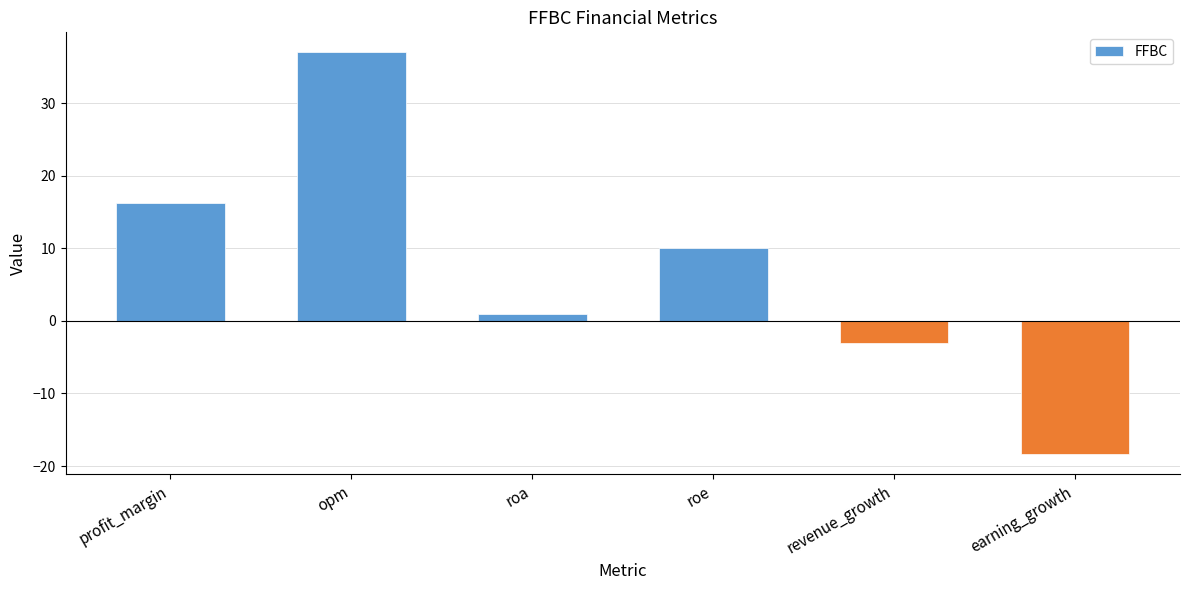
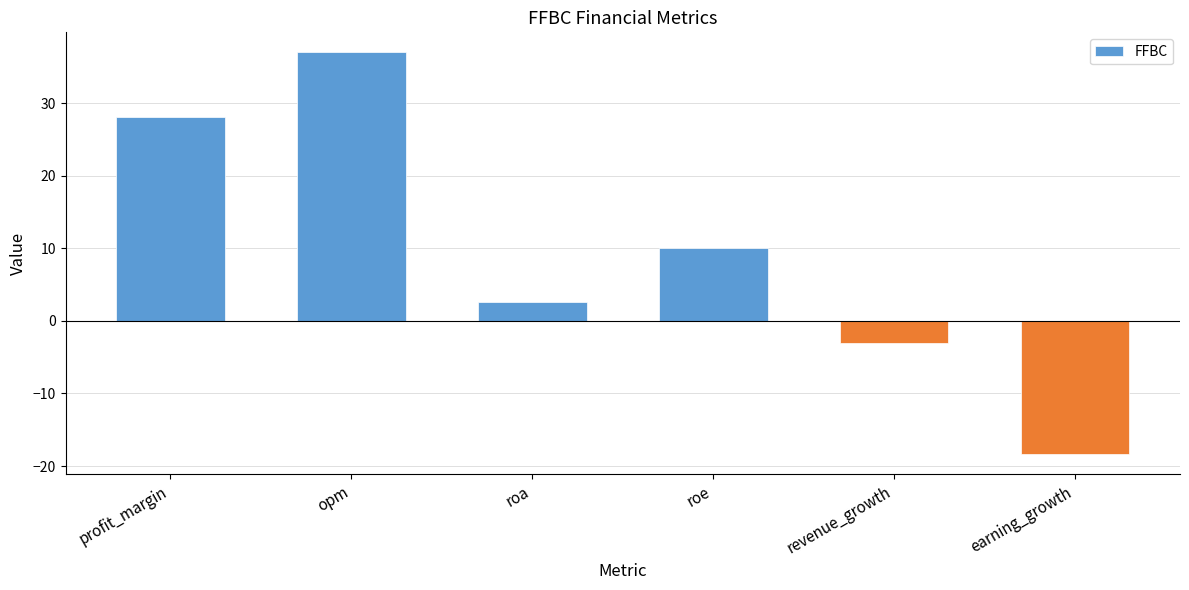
profit_margin: 16 -> 28
roa: 1 -> 3
